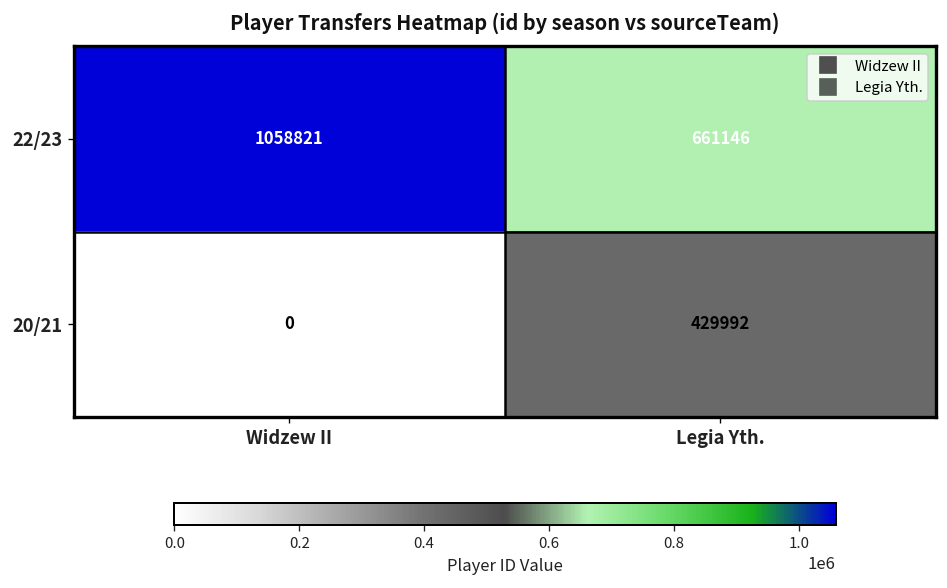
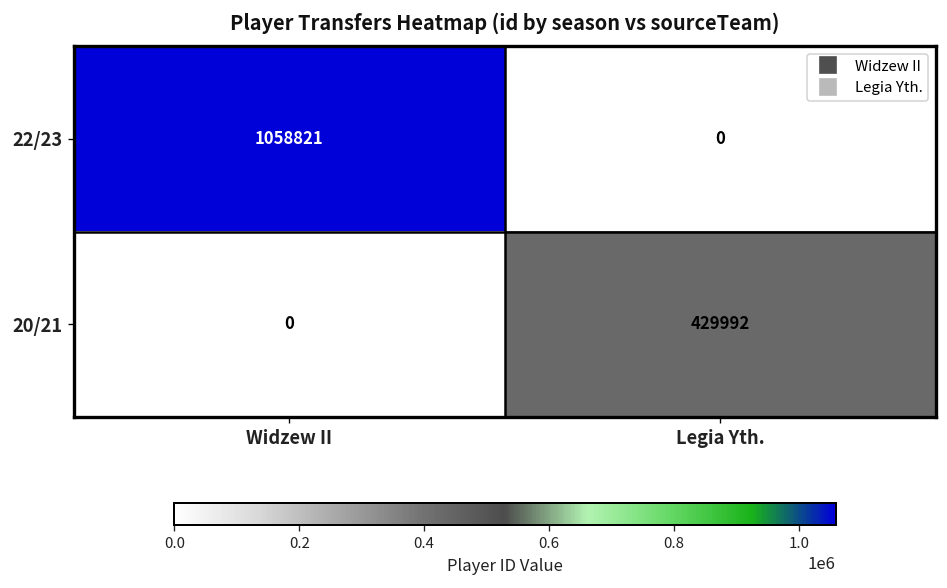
22/23, Legia Yth.: 661146 -> 0
